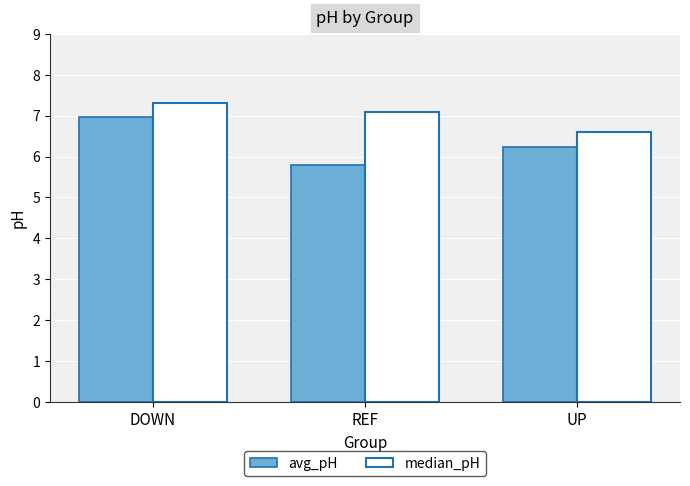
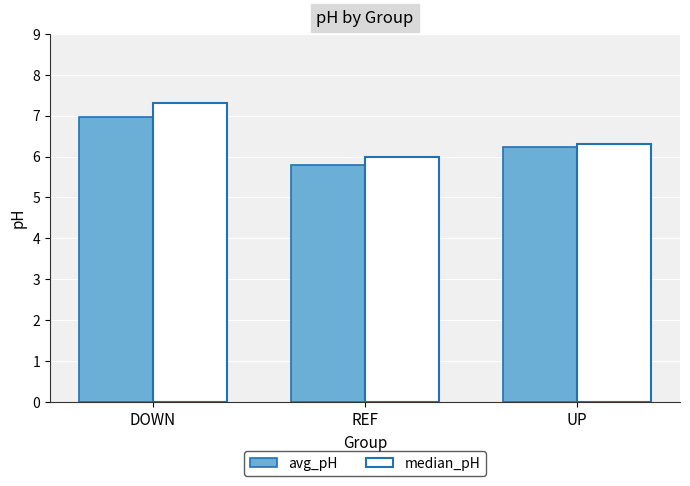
median_pH, REF: 7.1 -> 6.0
median_pH, UP: 6.6 -> 6.3
